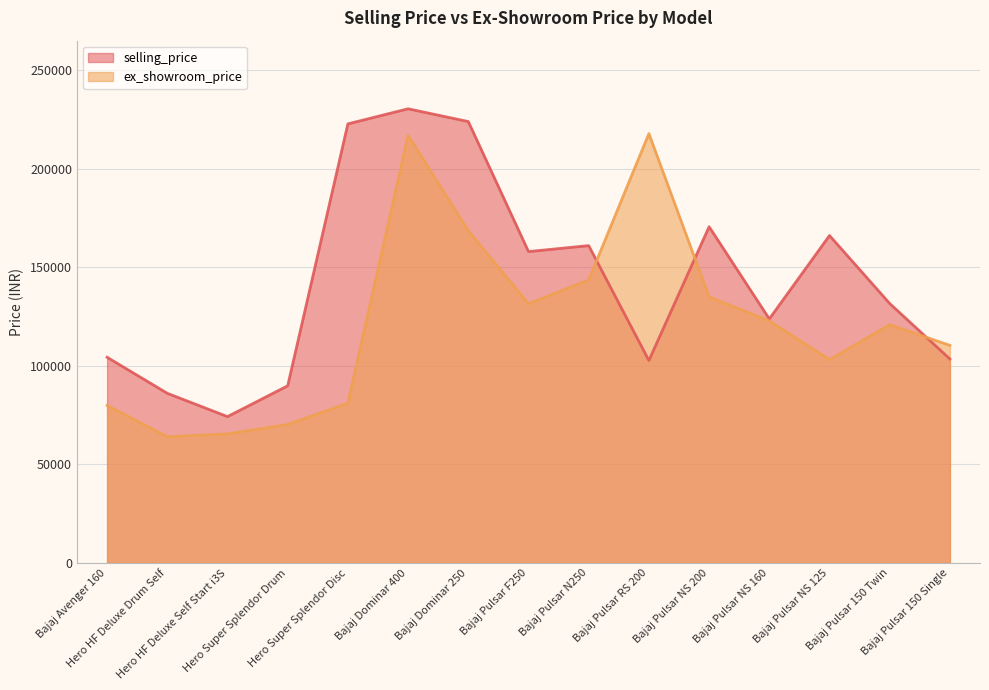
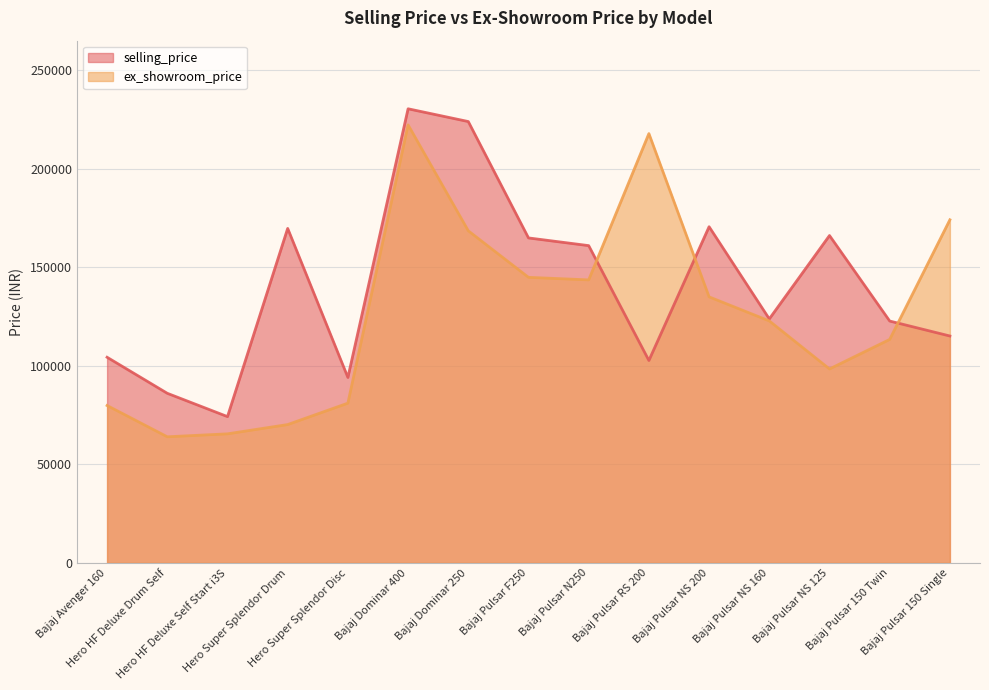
selling_price, Hero Super Splendor Drum: 90000 -> 170000
selling_price, Hero Super Splendor Disc: 223000 -> 94000
ex_showroom_price, Bajaj Dominar 400: 217000 -> 222000
selling_price, Bajaj Pulsar F250: 158000 -> 165000
ex_showroom_price, Bajaj Pulsar F250: 132000 -> 145000
ex_showroom_price, Bajaj Pulsar NS 125: 103000 -> 98000
selling_price, Bajaj Pulsar 150 Twin: 132000 -> 123000
ex_showroom_price, Bajaj Pulsar 150 Twin: 121000 -> 113000
selling_price, Bajaj Pulsar 150 Single: 104000 -> 115000
ex_showroom_price, Bajaj Pulsar 150 Single: 110000 -> 174000
